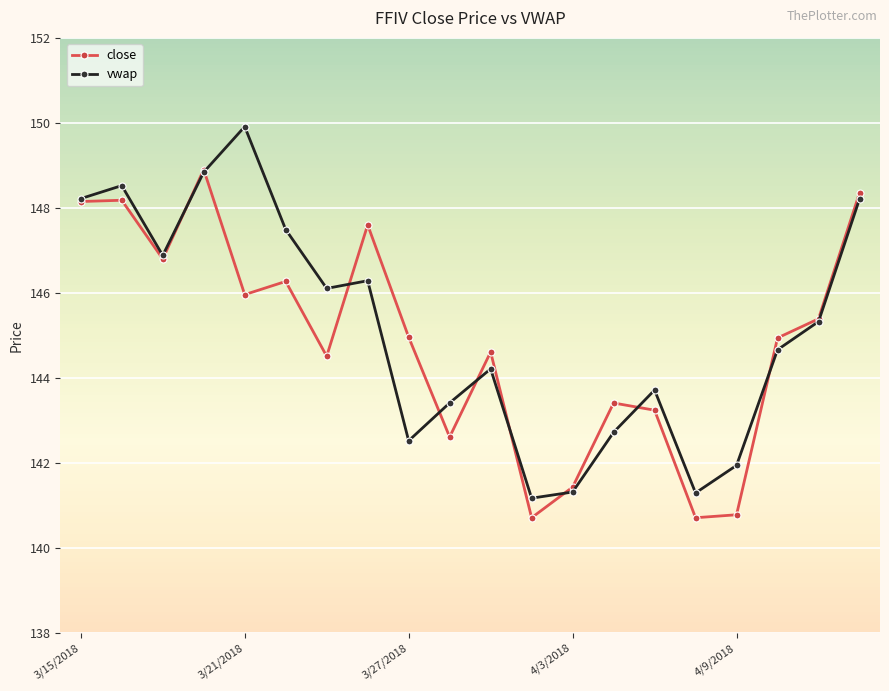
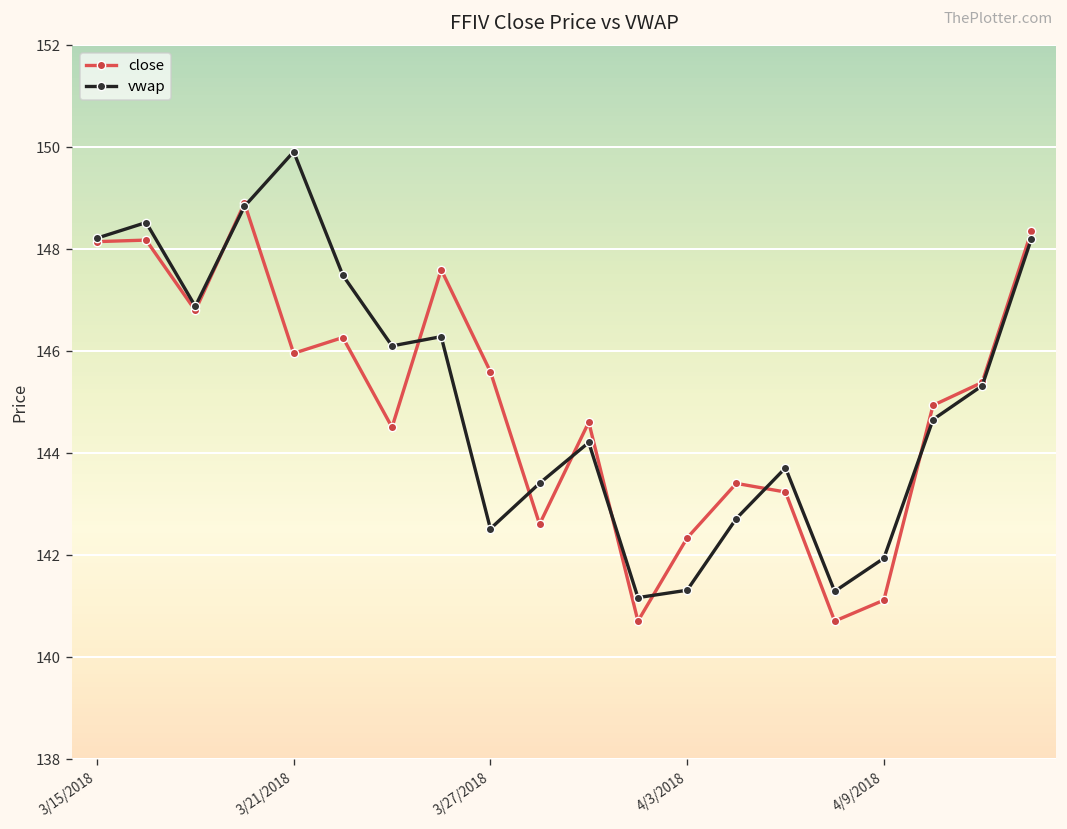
close, 3/27/2018: 145.0 -> 145.6
close, 4/3/2018: 141.4 -> 142.3
close, 4/9/2018: 140.8 -> 141.1
